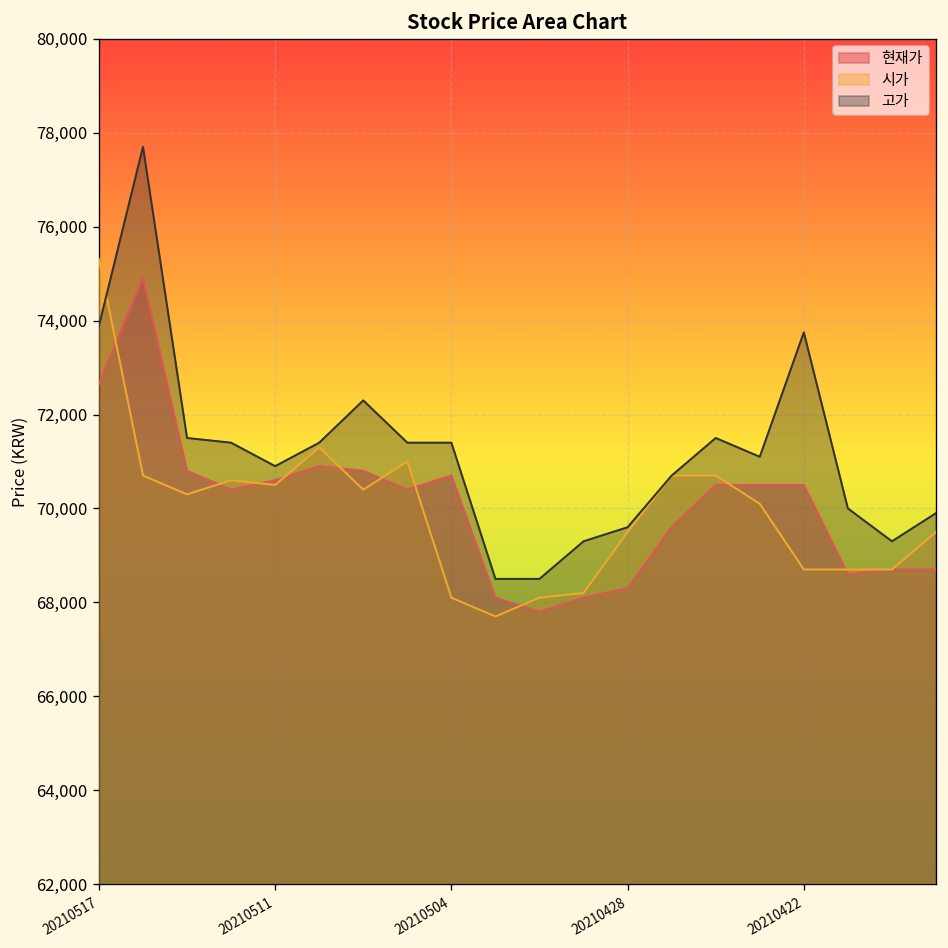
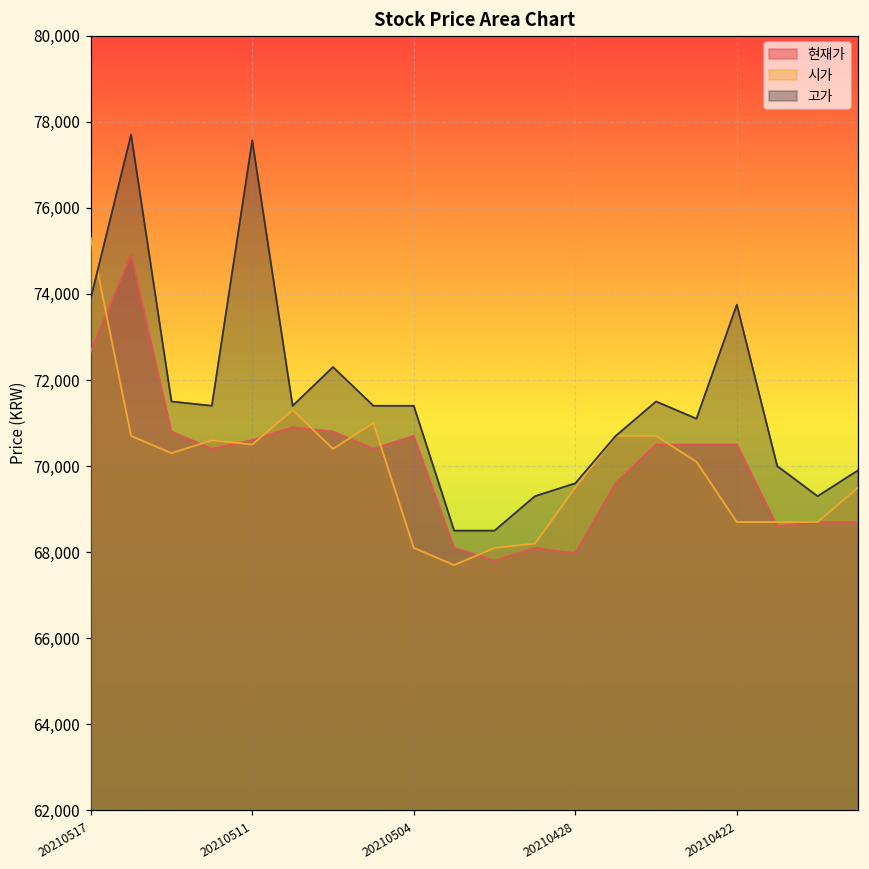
고가, 20210511: 70,900 -> 77,600
현재가, 20210428: 68,300 -> 68,000
